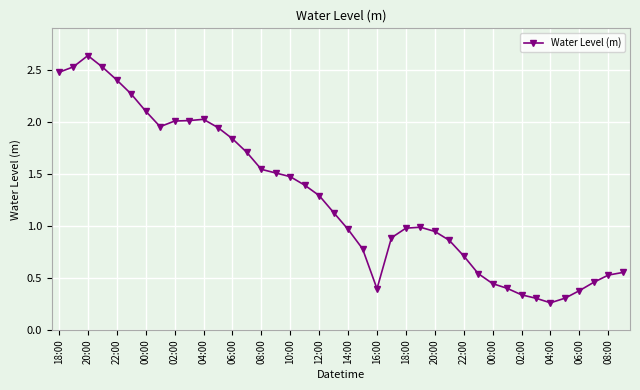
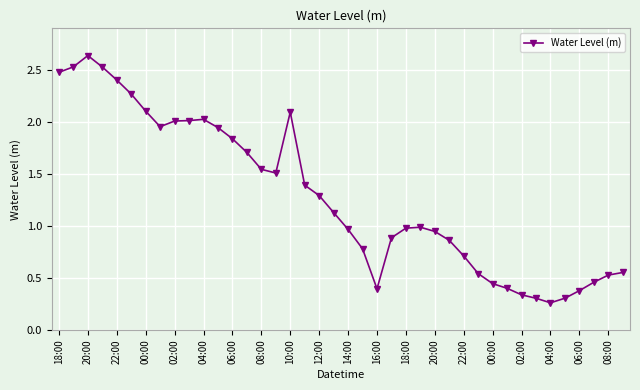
10:00: 1.47 -> 2.09
